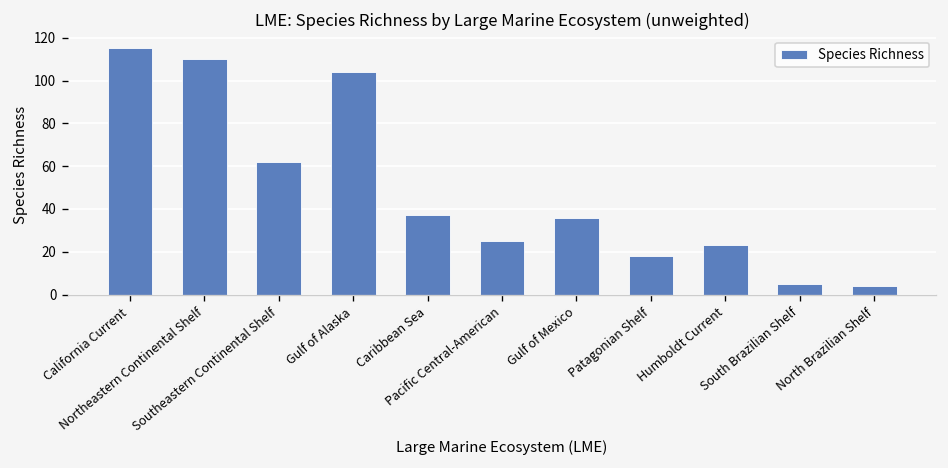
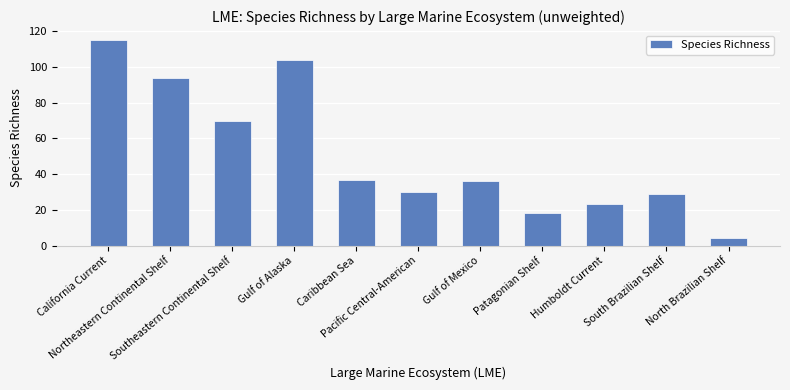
Northeastern Continental Shelf: 110 -> 94
Southeastern Continental Shelf: 62 -> 70
Pacific Central-American: 25 -> 30
South Brazilian Shelf: 5 -> 29
